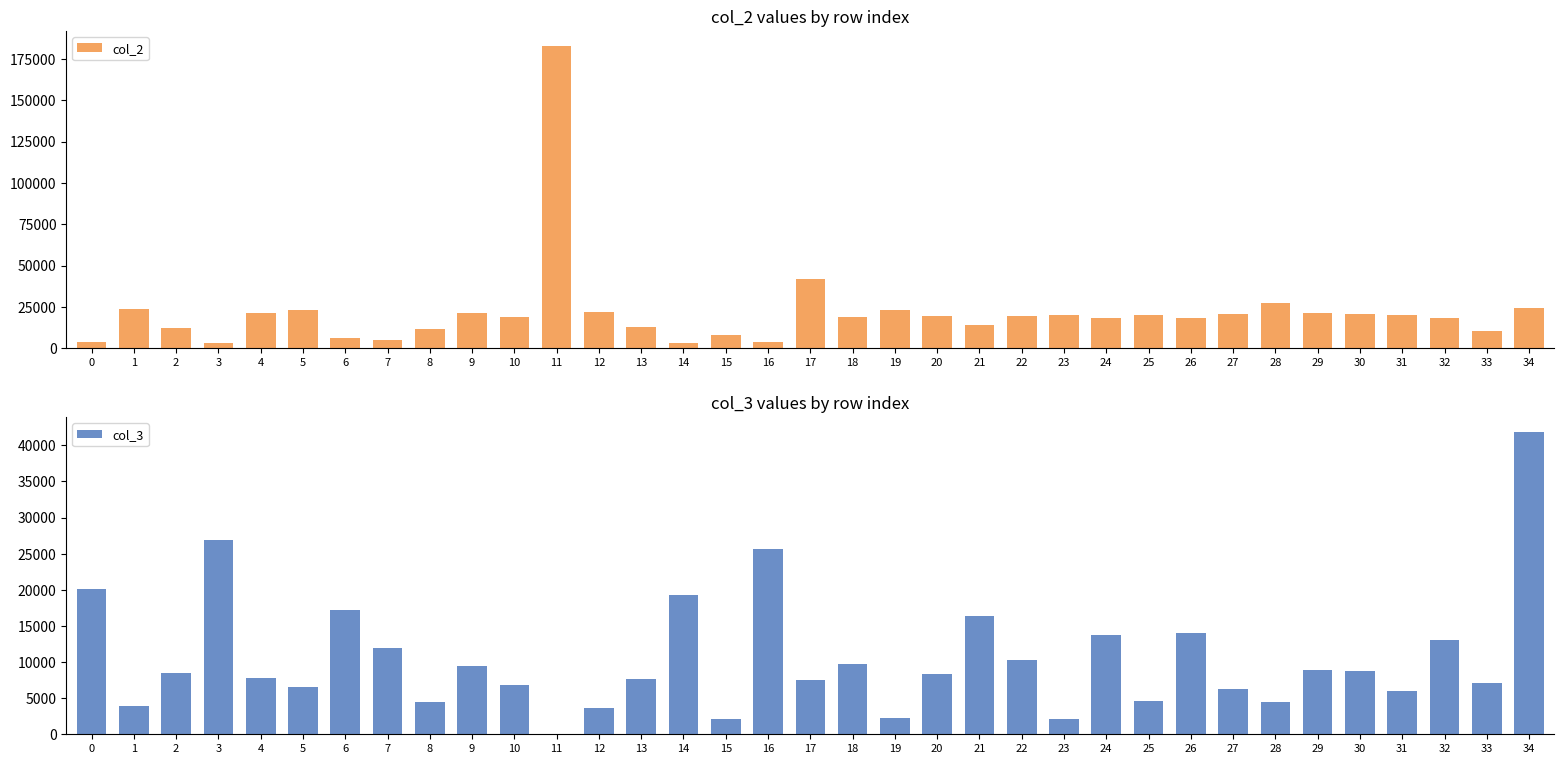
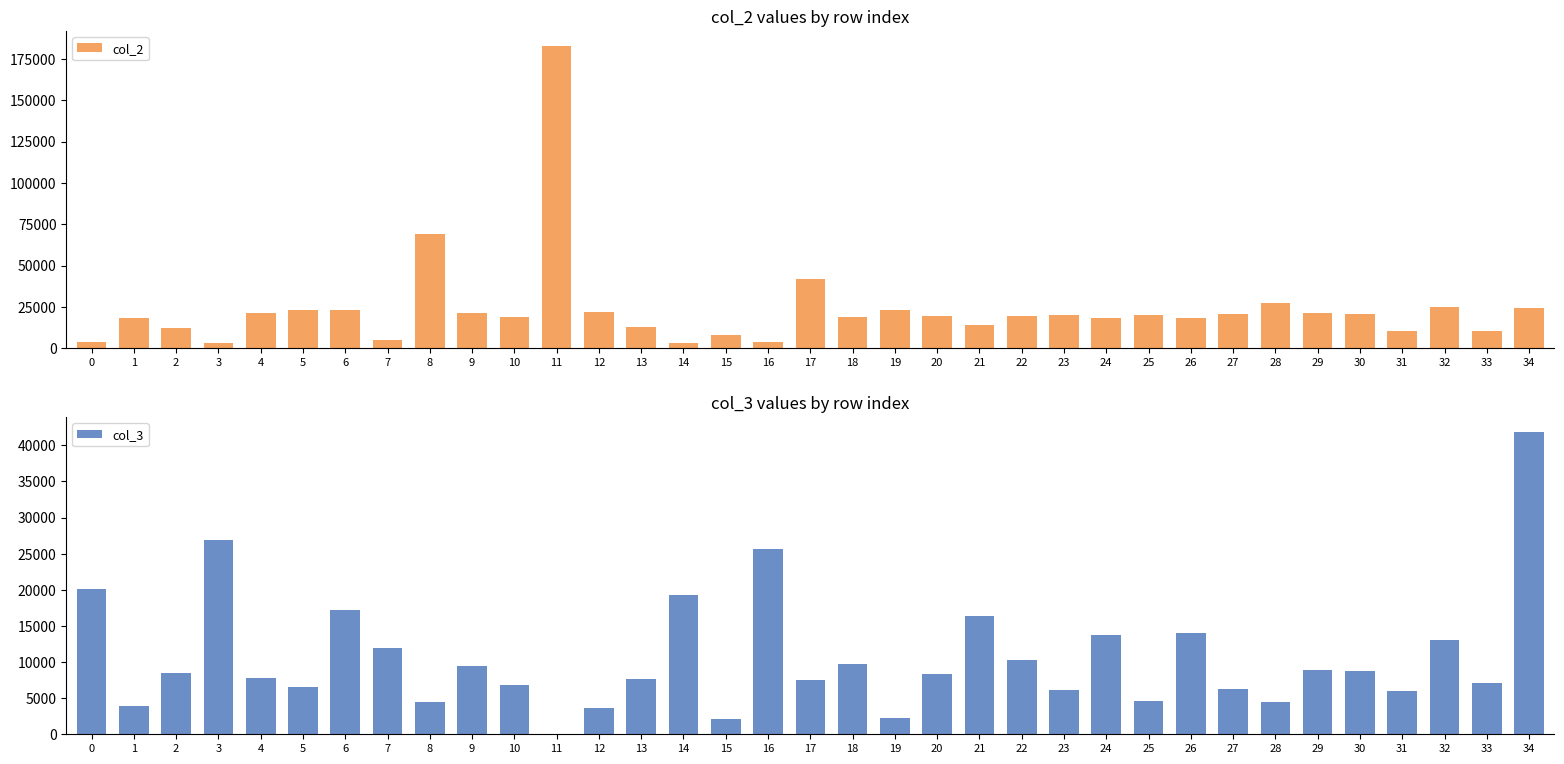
col_2 values by row index, 1: 24000 -> 18000
col_2 values by row index, 6: 6000 -> 23000
col_2 values by row index, 8: 11000 -> 69000
col_2 values by row index, 31: 20000 -> 10000
col_2 values by row index, 32: 18000 -> 25000
col_3 values by row index, 23: 2000 -> 6000
